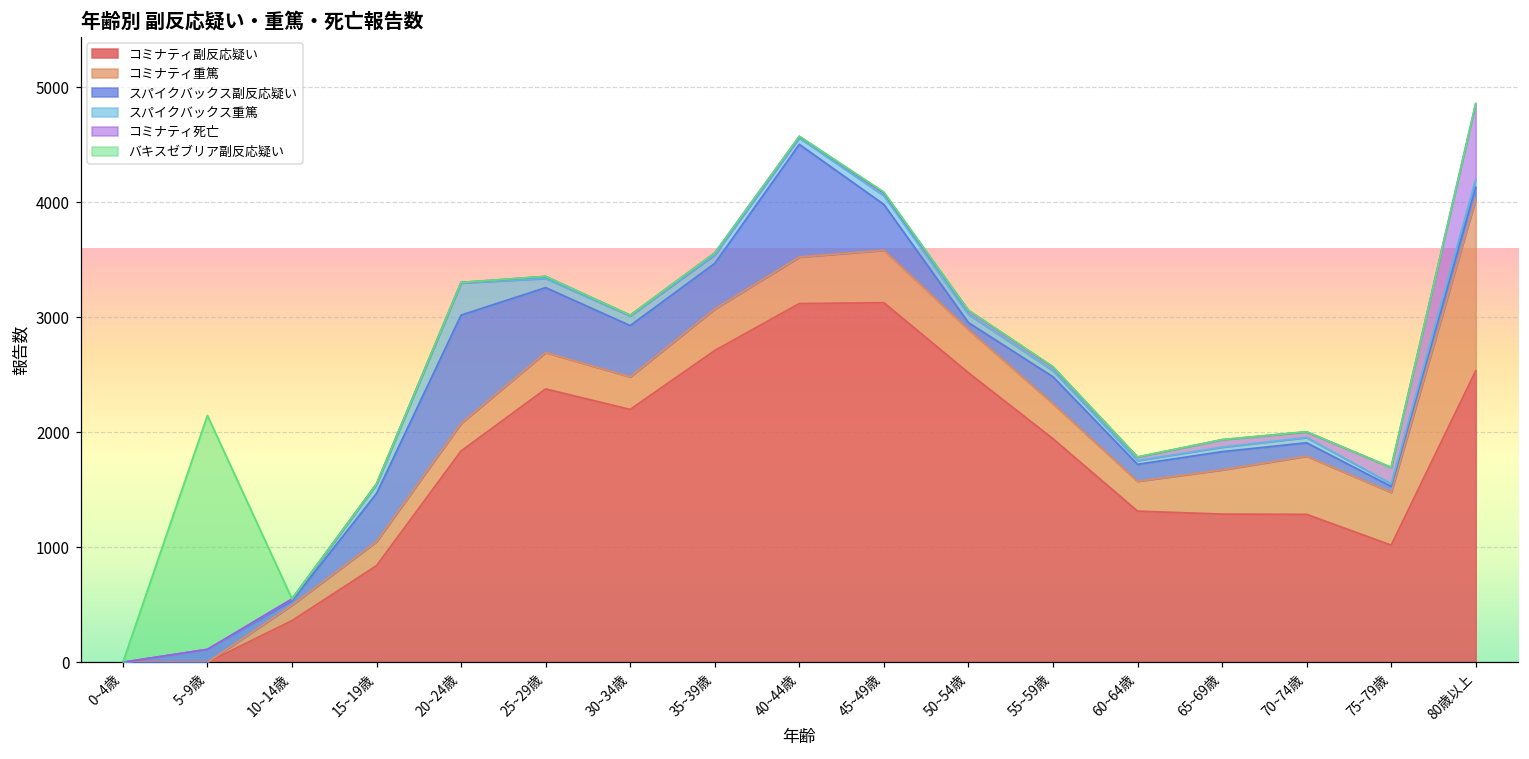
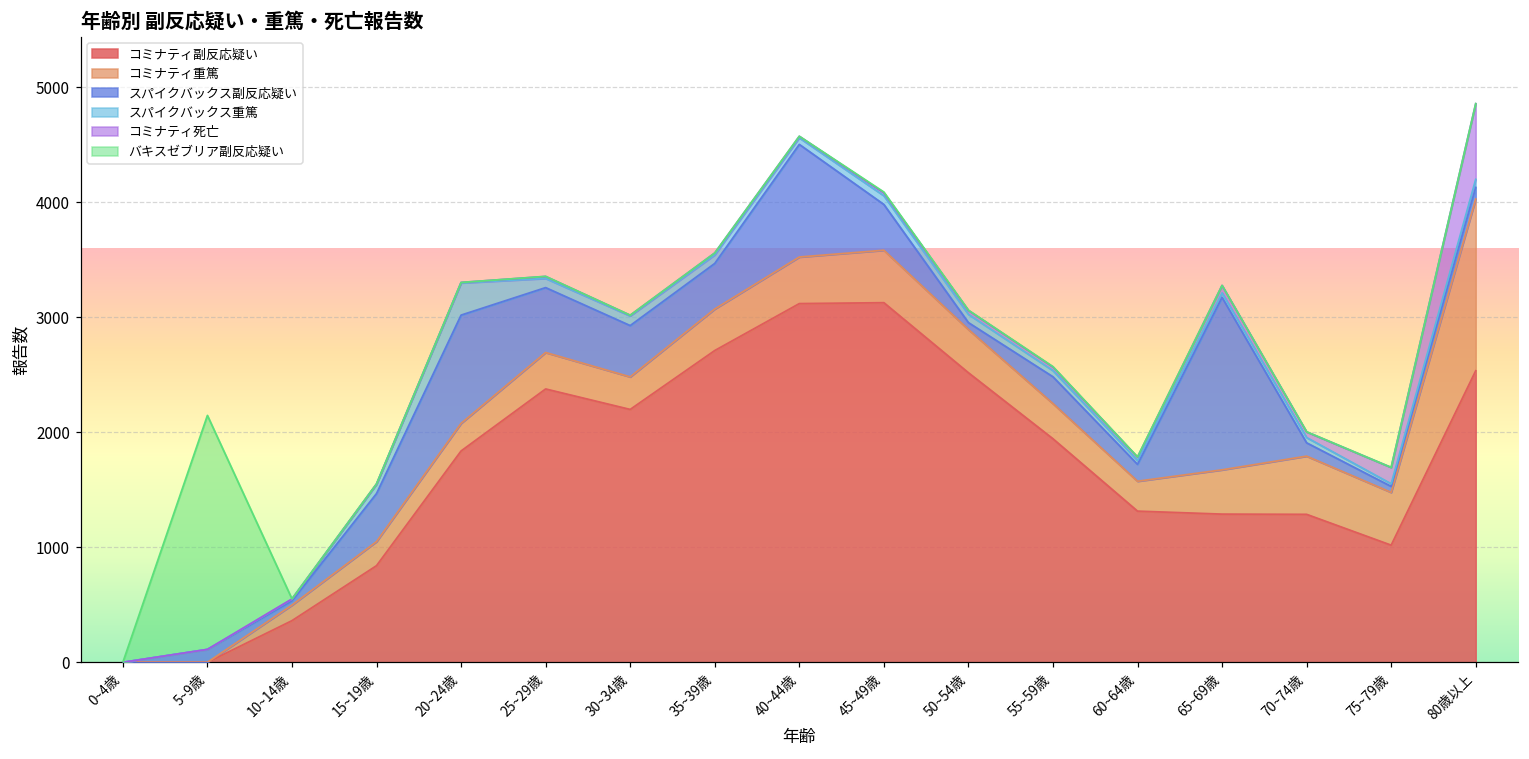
スパイクバックス副反応疑い, 65~69歳: 160 -> 1500
